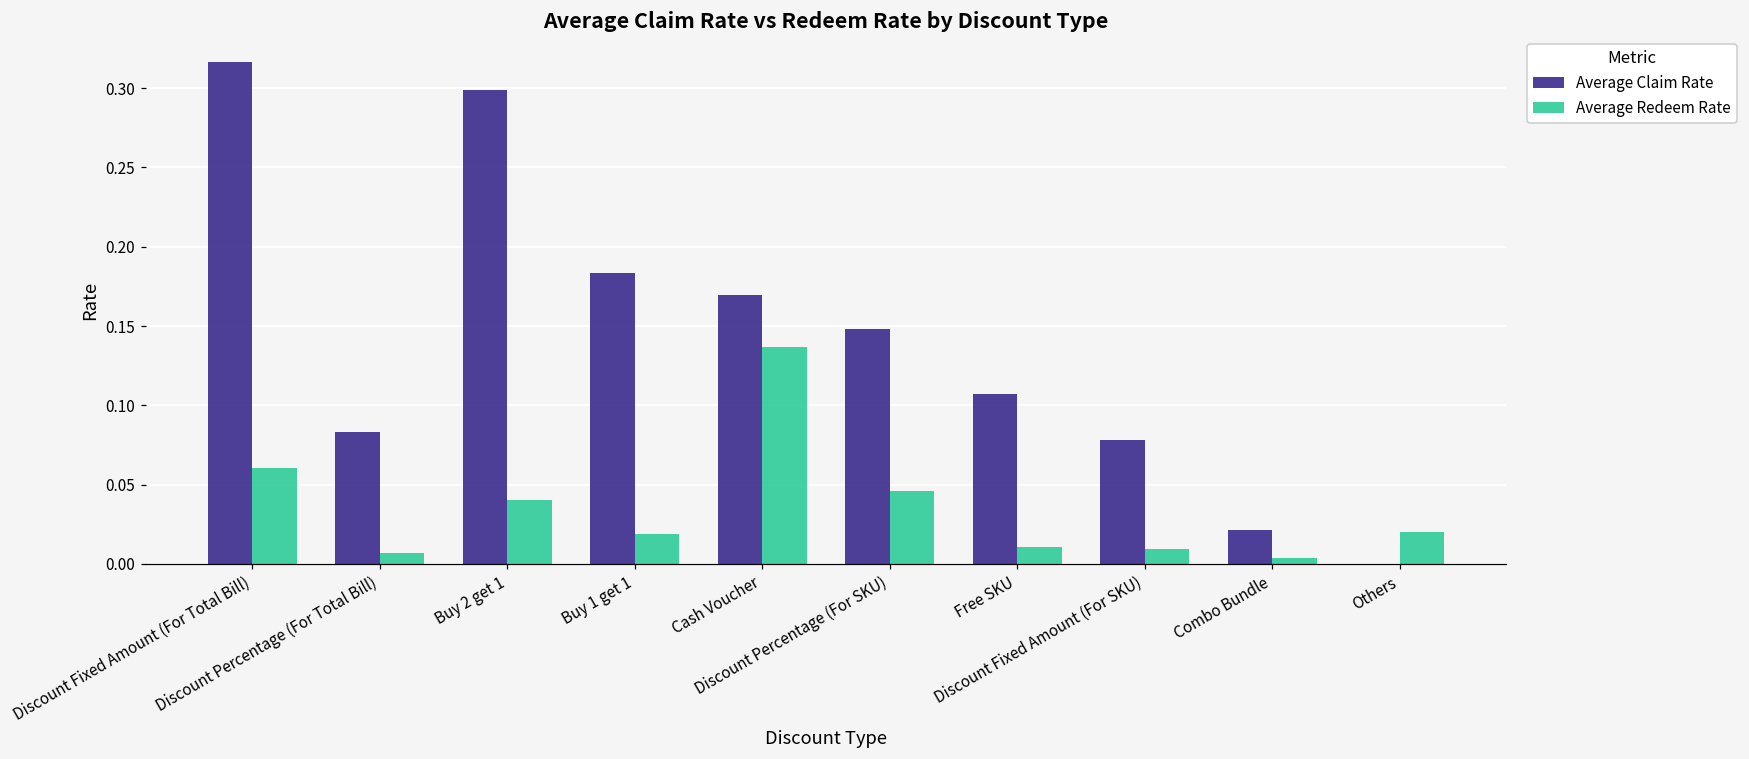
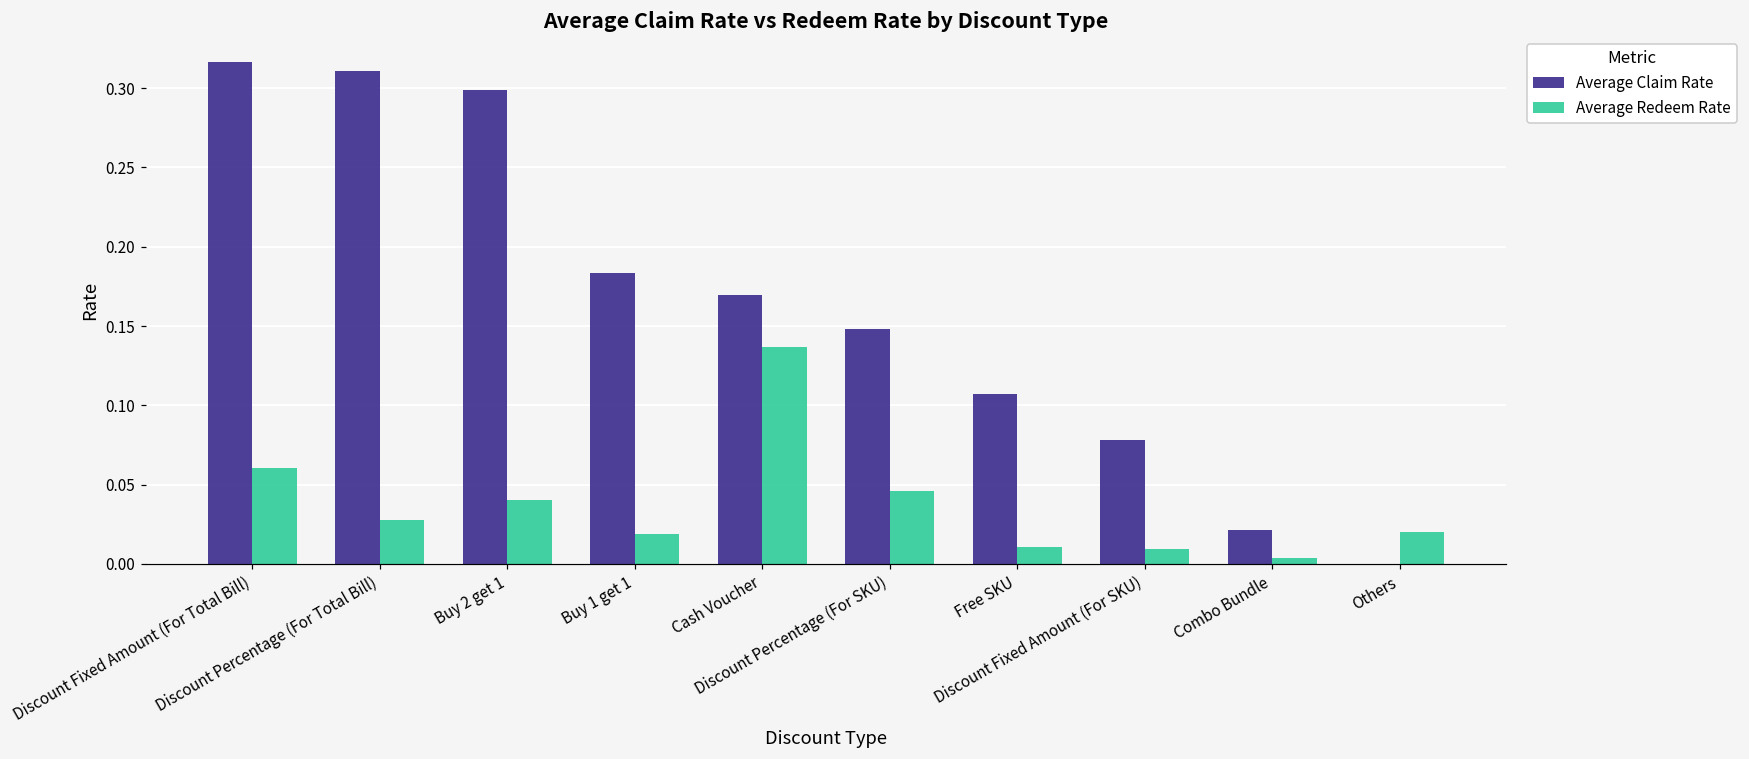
Average Claim Rate, Discount Percentage (For Total Bill): 0.083 -> 0.311
Average Redeem Rate, Discount Percentage (For Total Bill): 0.007 -> 0.028
